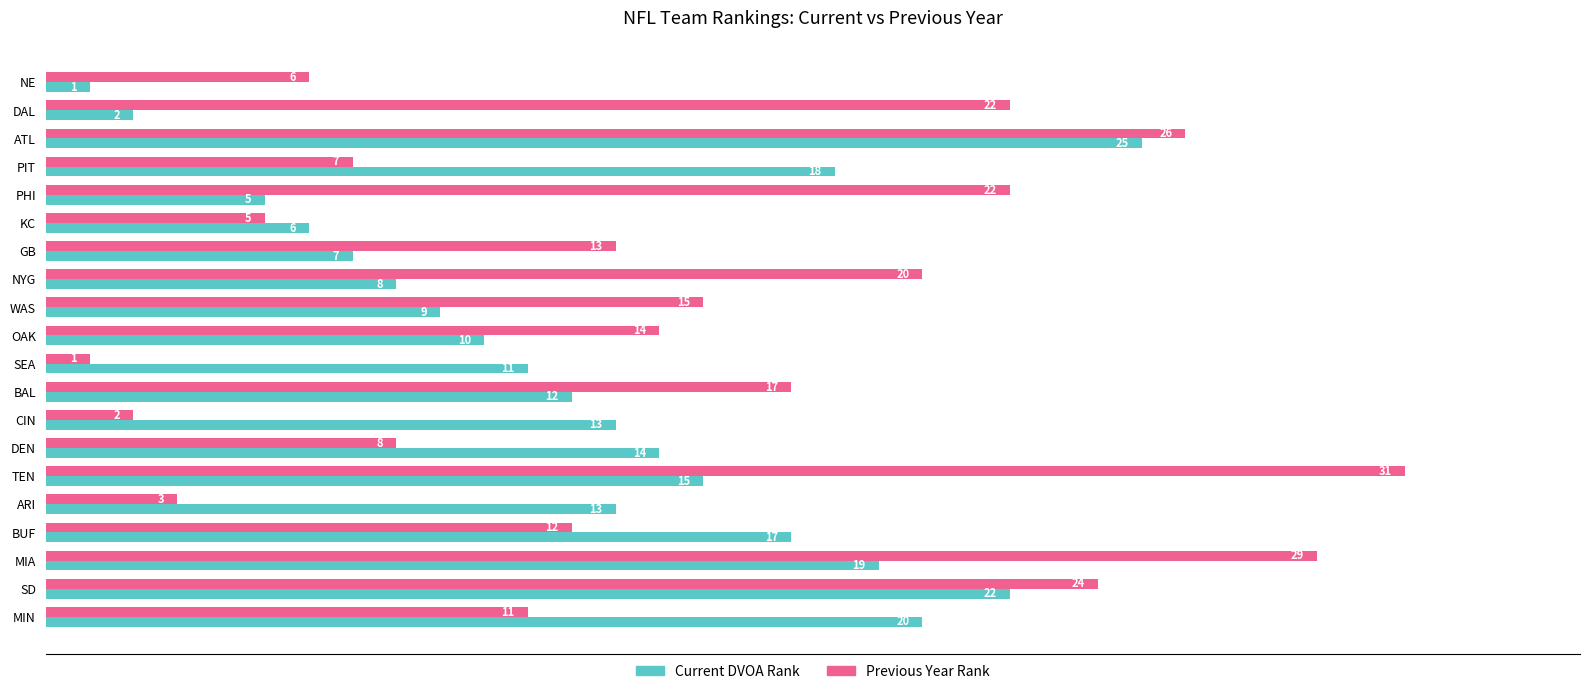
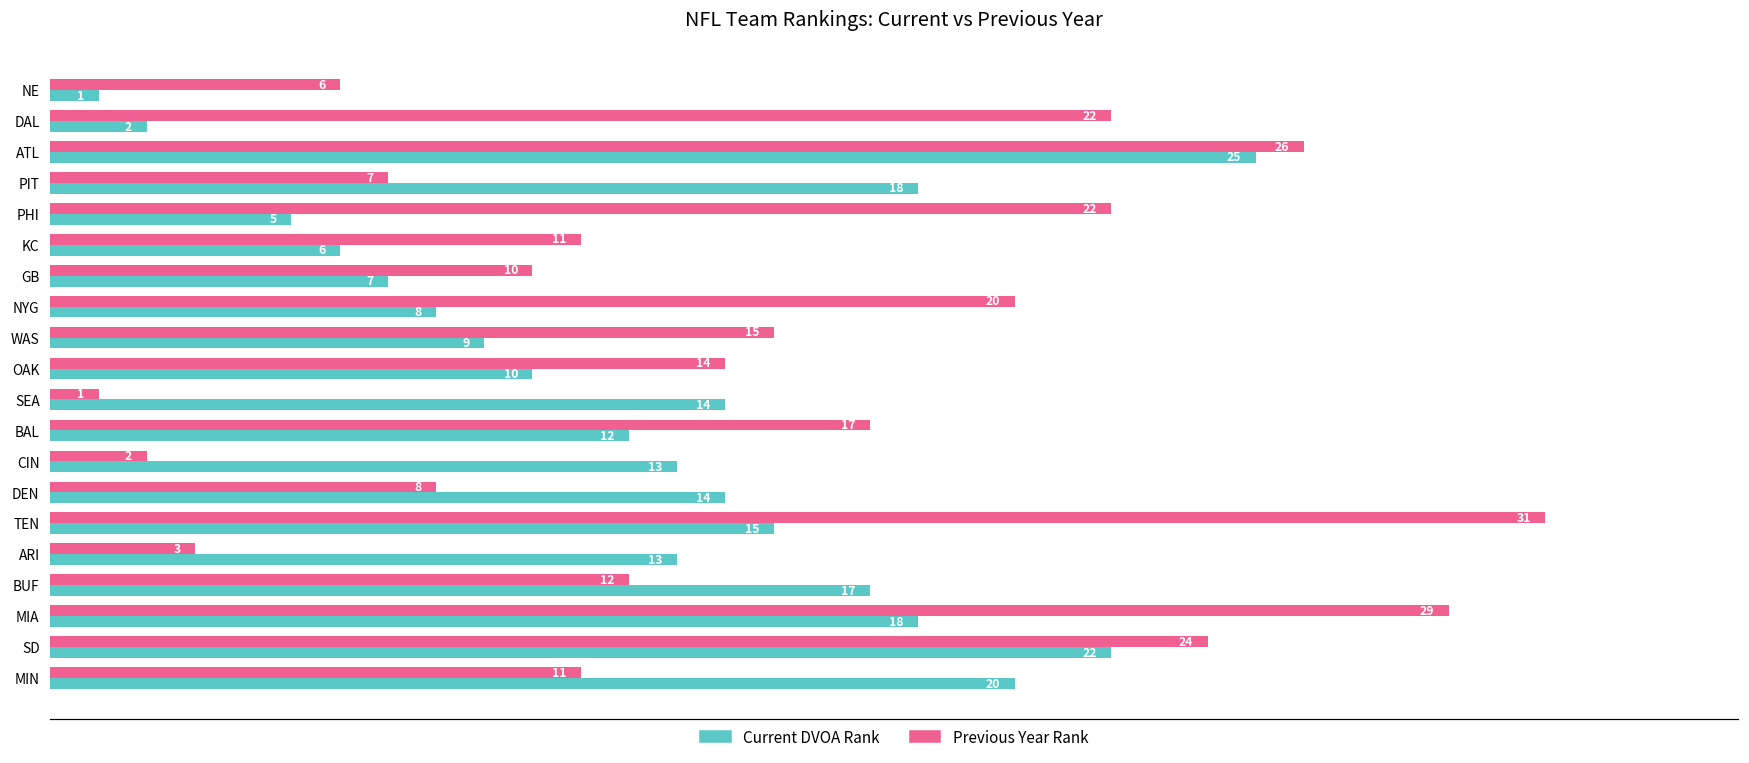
Previous Year Rank, KC: 5 -> 11
Previous Year Rank, GB: 13 -> 10
Current DVOA Rank, SEA: 11 -> 14
Current DVOA Rank, MIA: 19 -> 18
